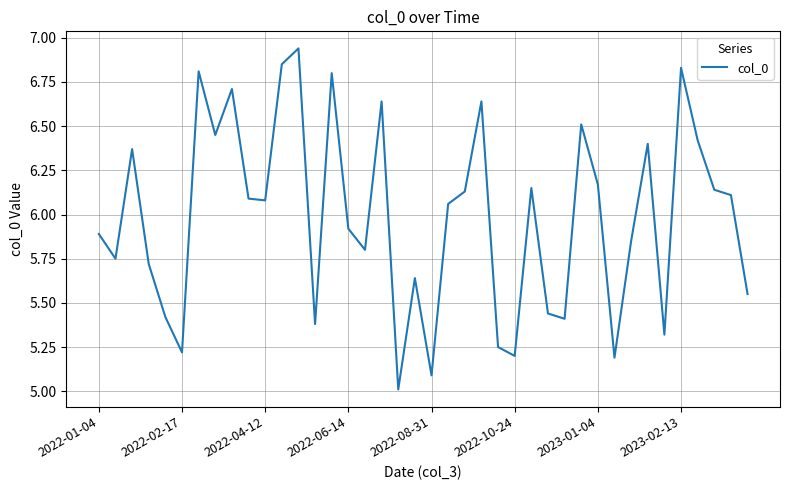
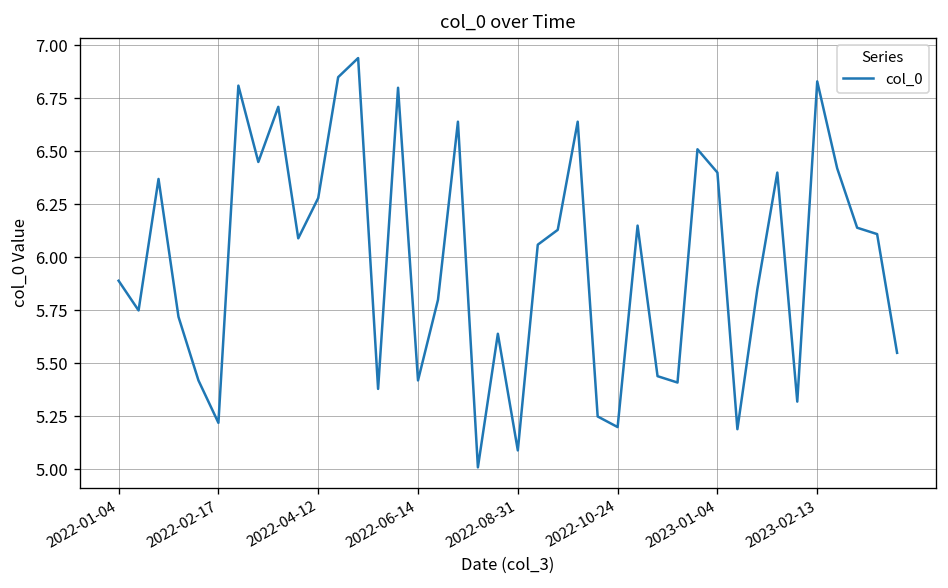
2022-04-12: 6.08 -> 6.28
2022-06-14: 5.92 -> 5.42
2023-01-04: 6.17 -> 6.40
